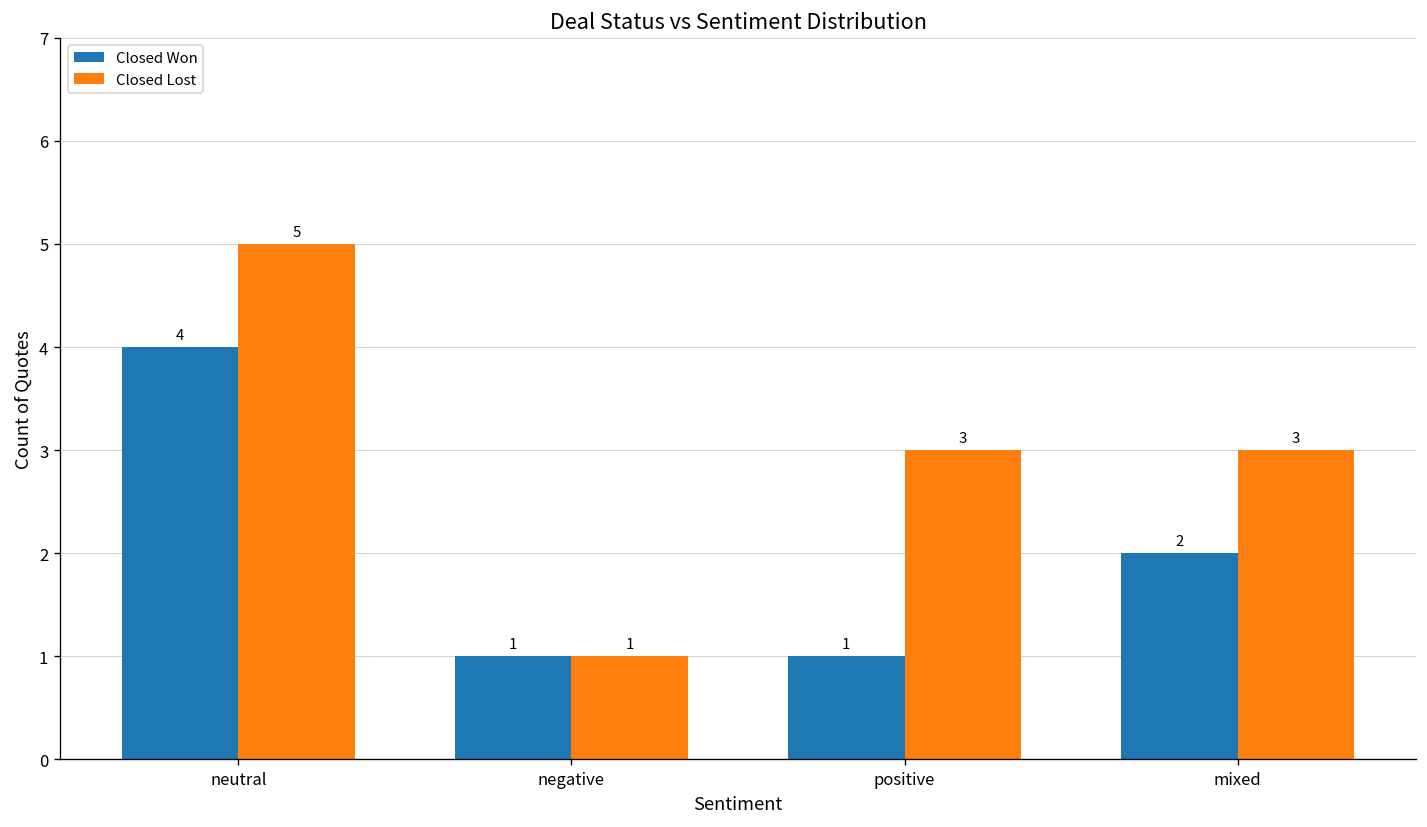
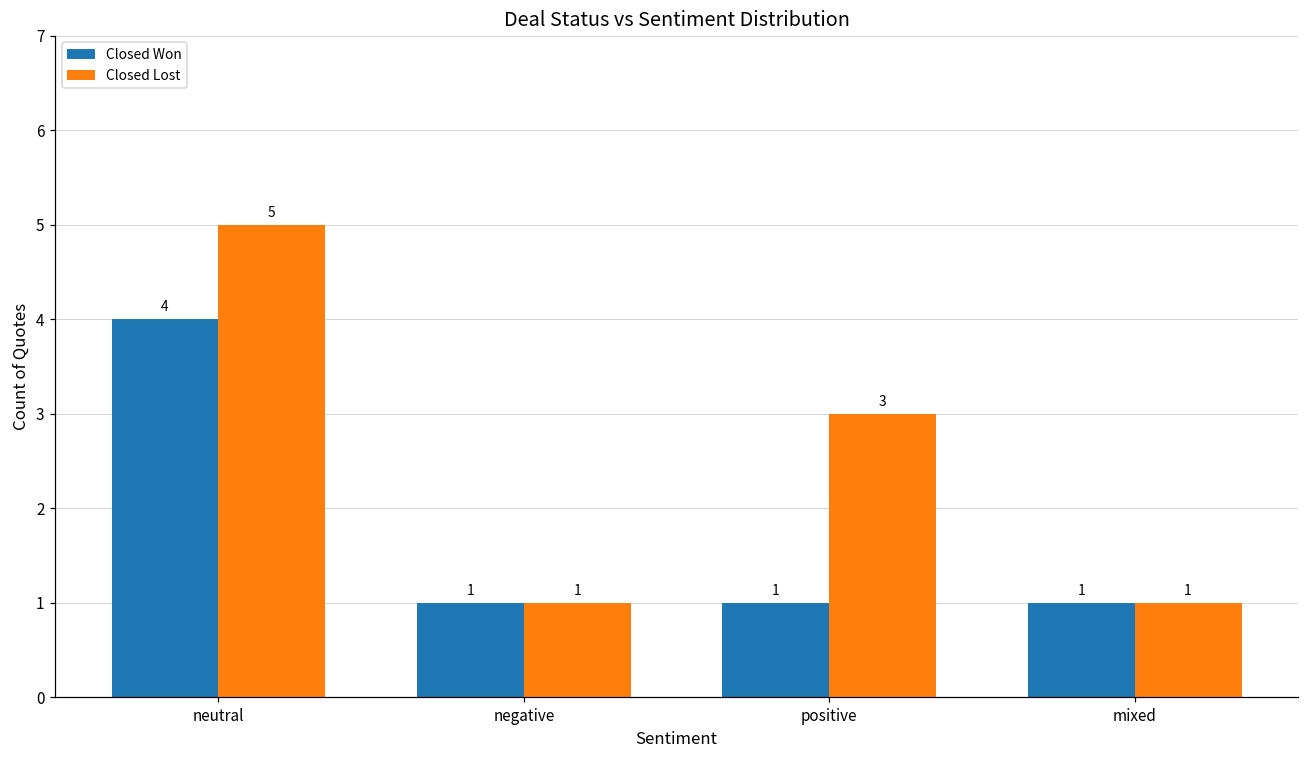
Closed Won, mixed: 2 -> 1
Closed Lost, mixed: 3 -> 1
